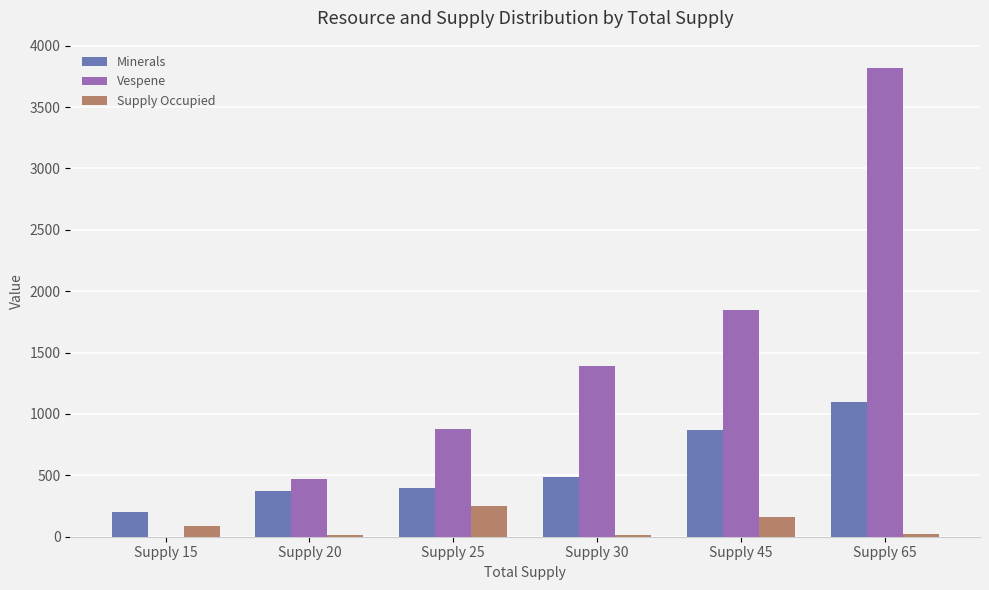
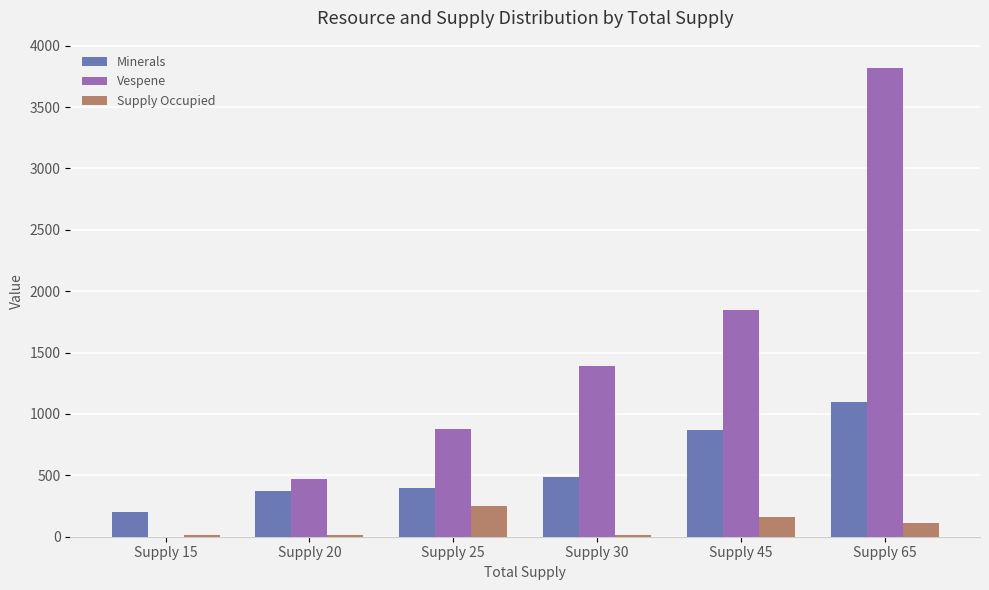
Supply Occupied, Supply 15: 90 -> 10
Supply Occupied, Supply 65: 20 -> 110
